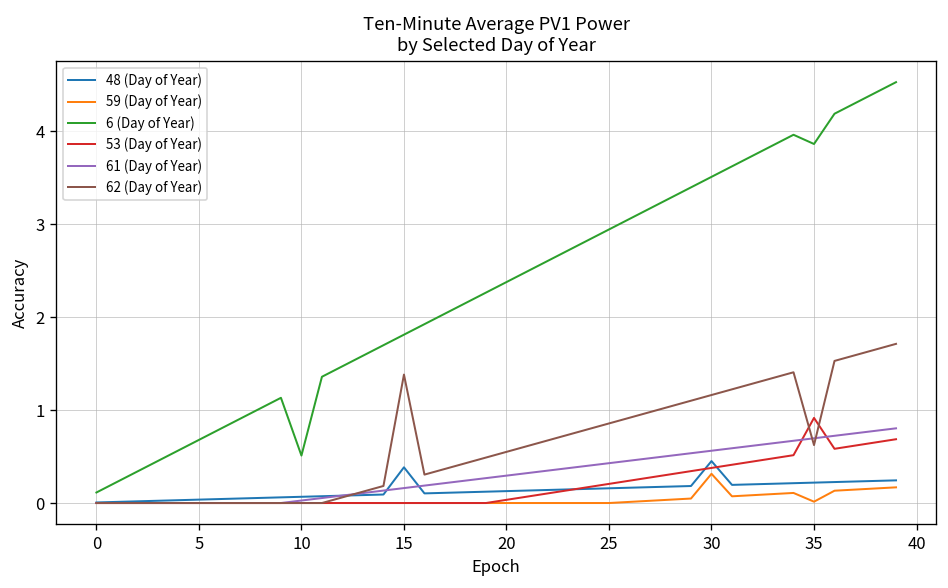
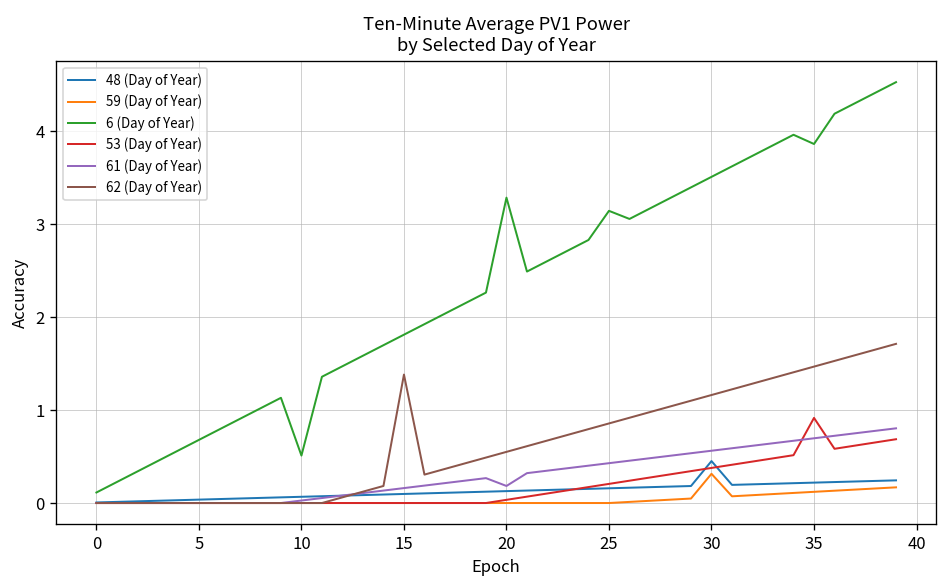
48 (Day of Year), 15: 0.4 -> 0.1
6 (Day of Year), 20: 2.4 -> 3.3
61 (Day of Year), 20: 0.3 -> 0.2
6 (Day of Year), 25: 2.9 -> 3.1
59 (Day of Year), 35: 0.0 -> 0.1
62 (Day of Year), 35: 0.6 -> 1.5
